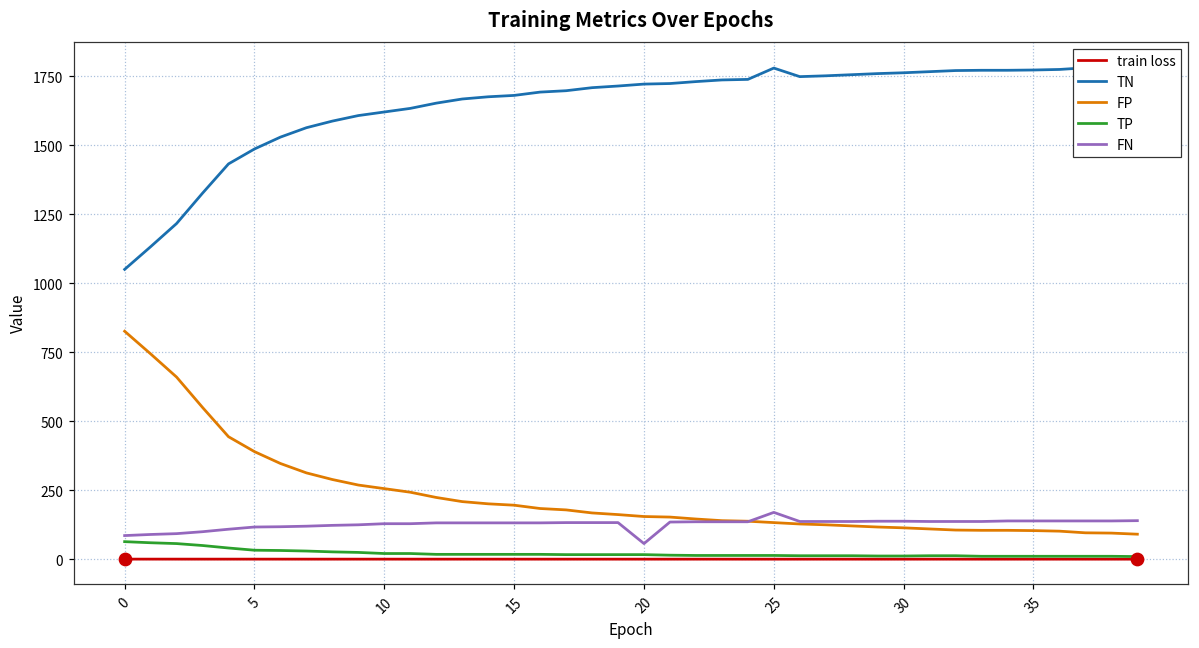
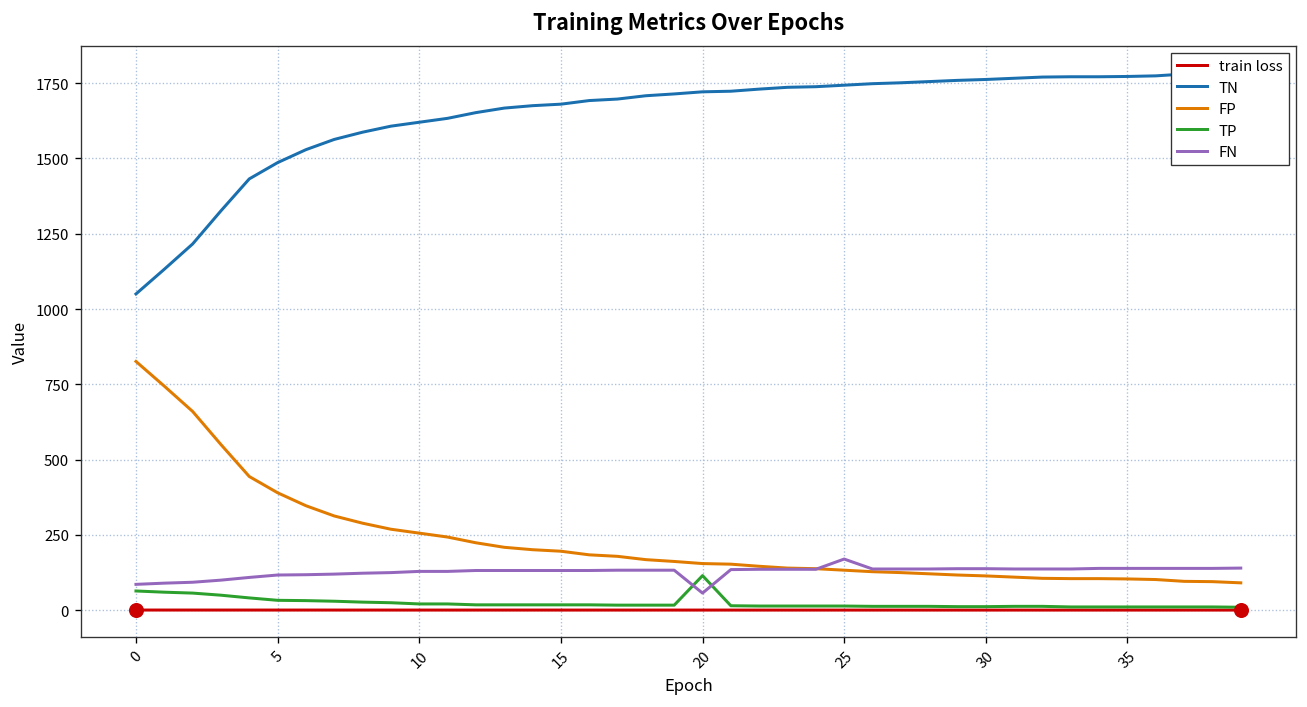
TP, 20: 20 -> 120
TN, 25: 1780 -> 1740
